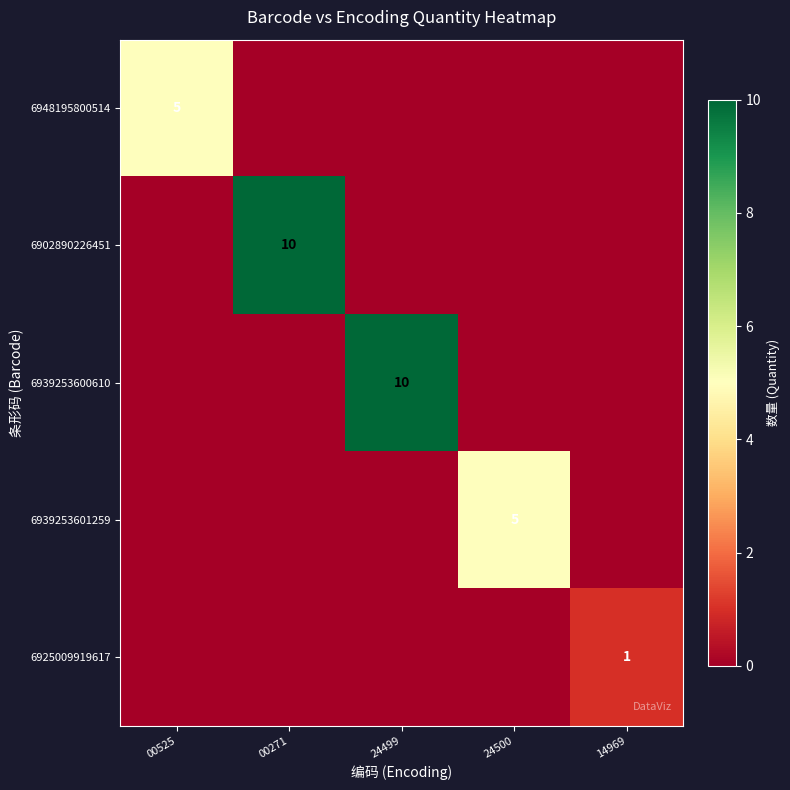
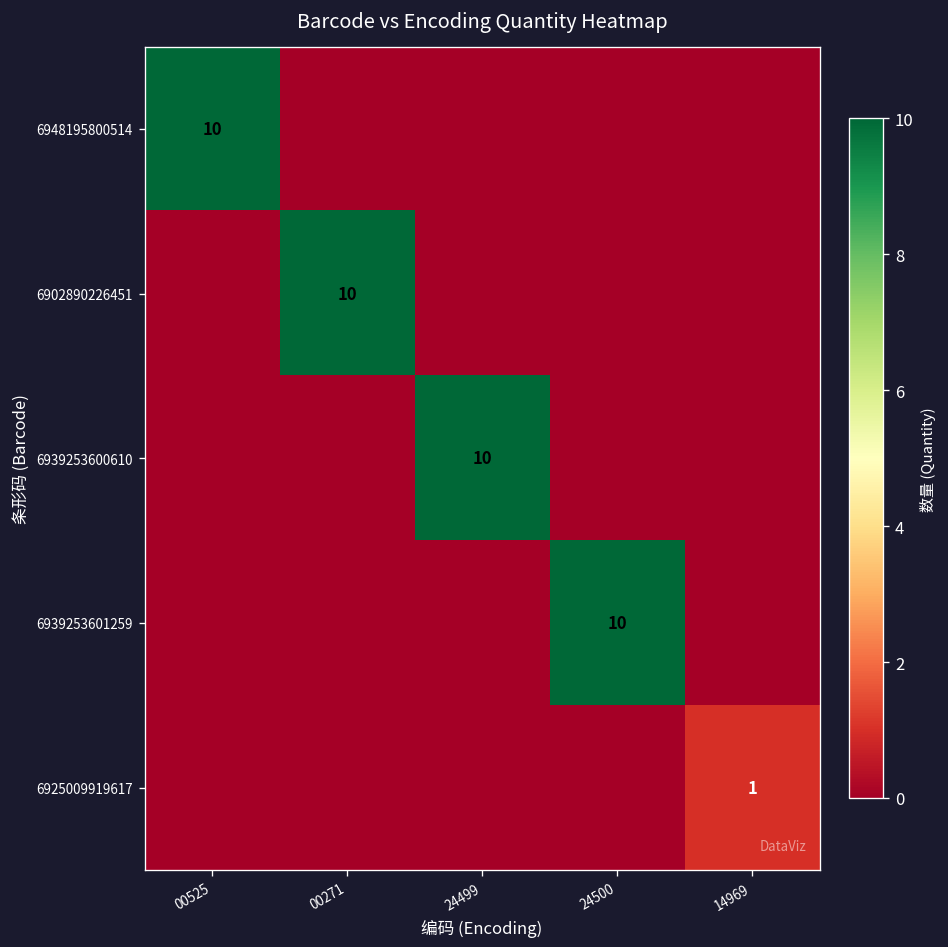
6948195800514, 00525: 5 -> 10
6939253601259, 24500: 5 -> 10
